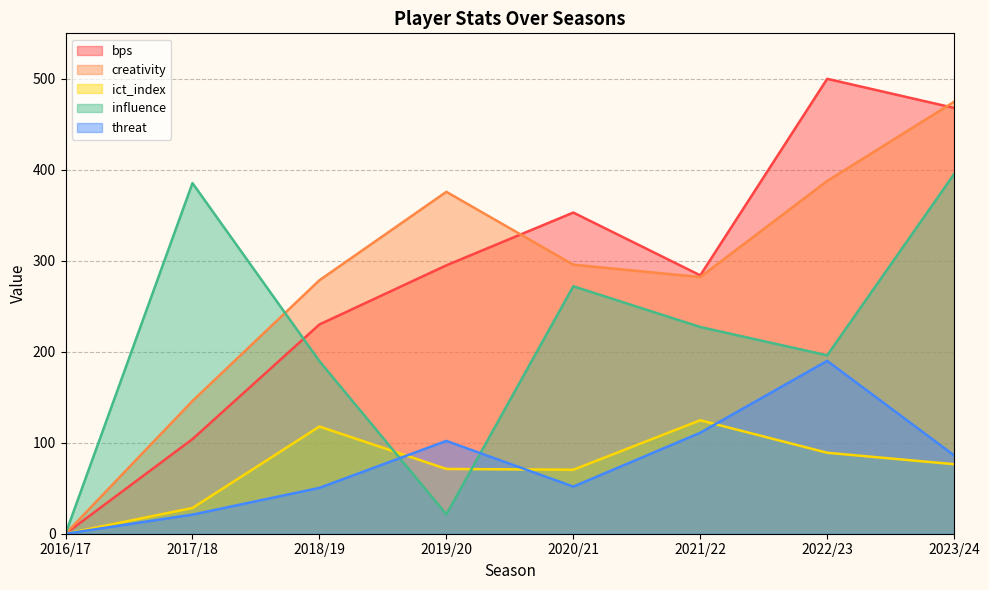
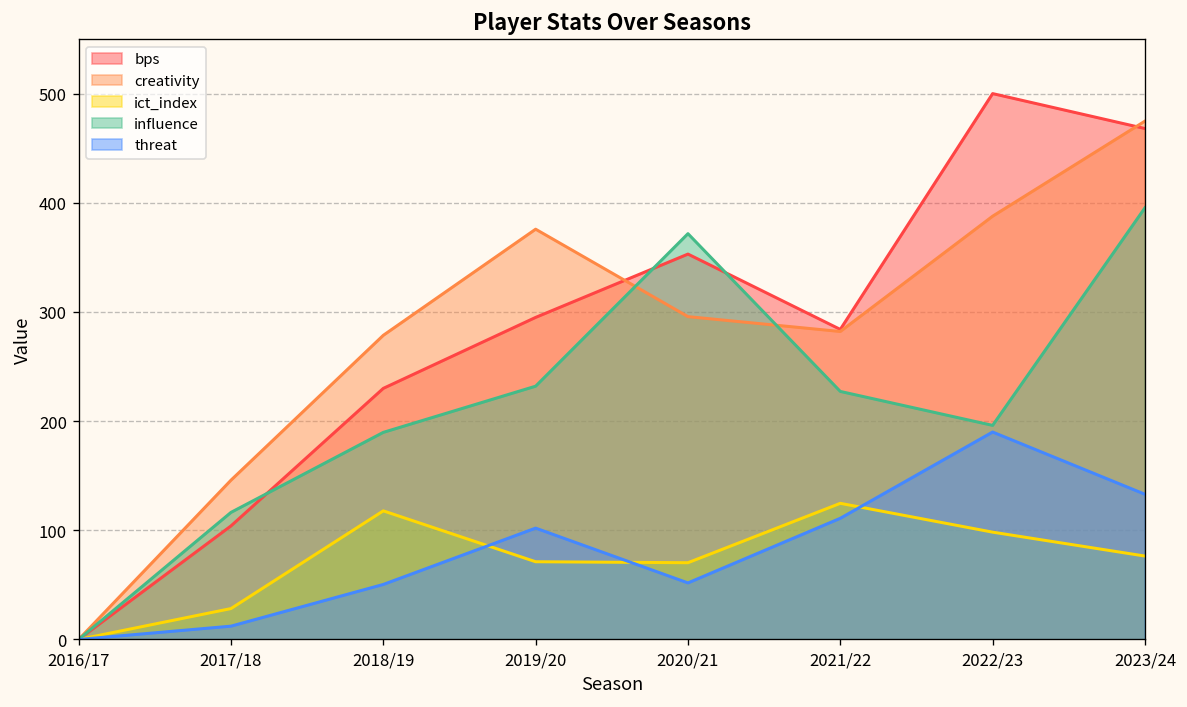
influence, 2017/18: 390 -> 120
threat, 2017/18: 20 -> 10
influence, 2019/20: 20 -> 230
influence, 2020/21: 270 -> 370
ict_index, 2022/23: 90 -> 100
threat, 2023/24: 90 -> 130
